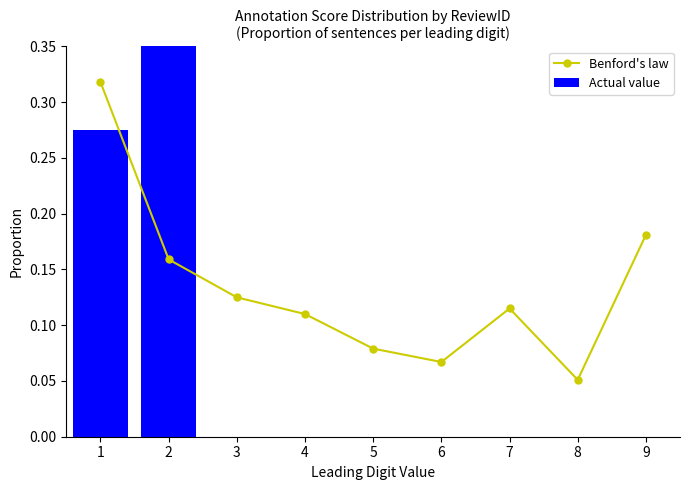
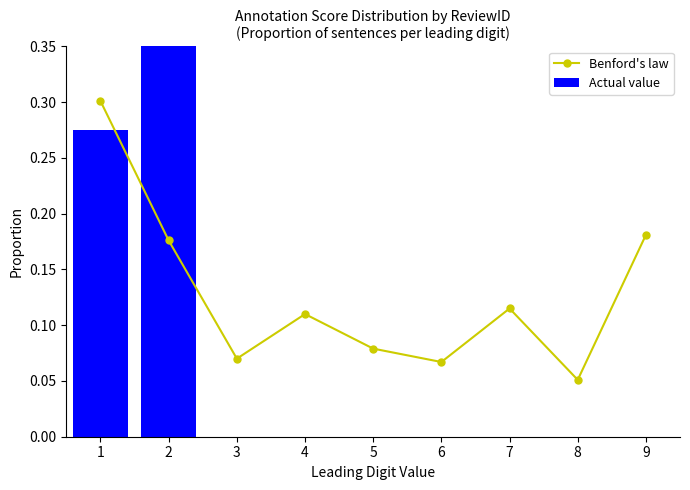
Benford's law, 1: 0.318 -> 0.301
Benford's law, 2: 0.159 -> 0.176
Benford's law, 3: 0.125 -> 0.070
